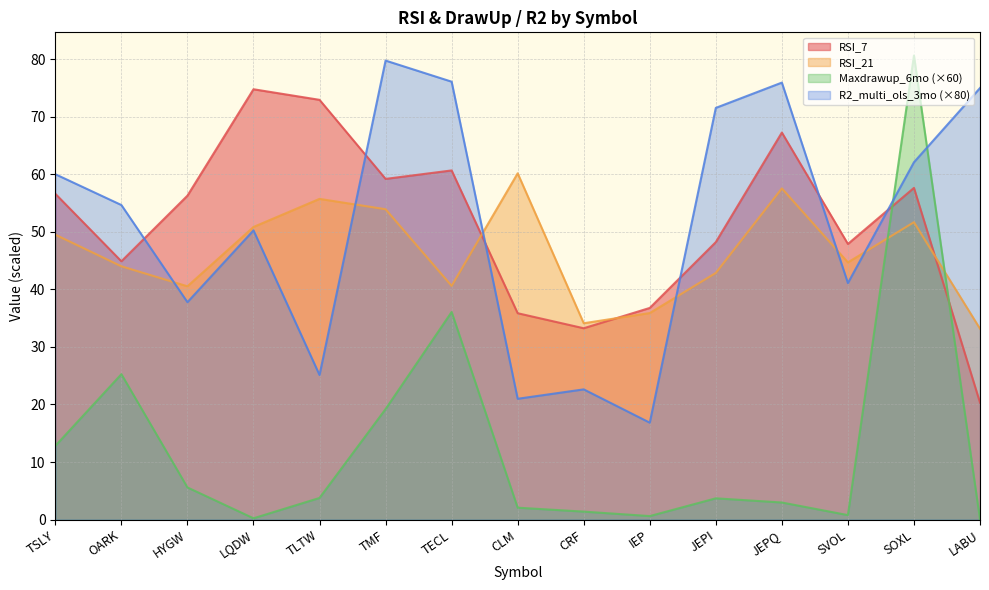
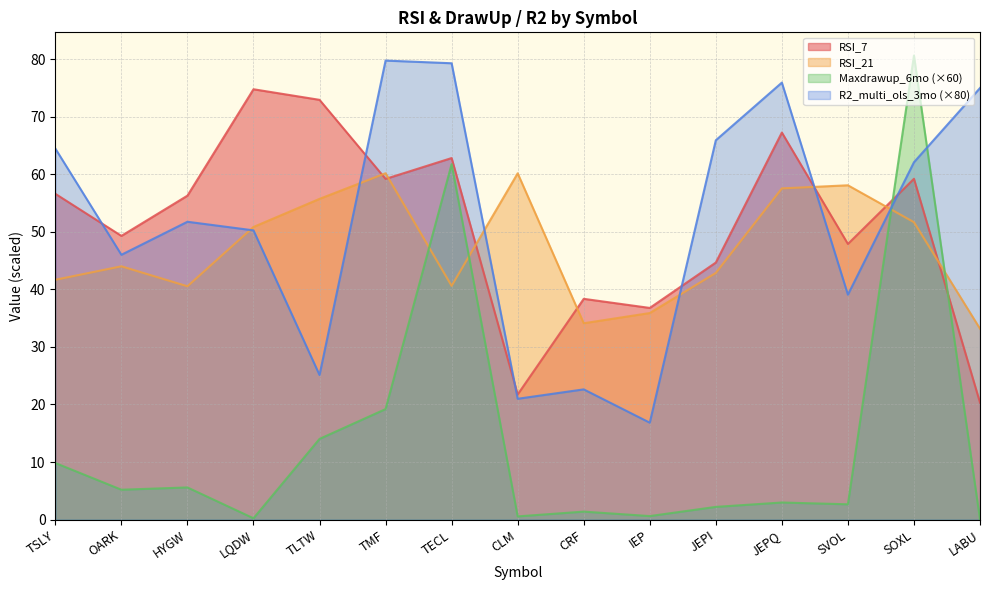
RSI_21, TSLY: 49 -> 42
Maxdrawup_6mo (×60), TSLY: 13 -> 10
R2_multi_ols_3mo (×80), TSLY: 60 -> 64
RSI_7, OARK: 45 -> 49
Maxdrawup_6mo (×60), OARK: 25 -> 5
R2_multi_ols_3mo (×80), OARK: 55 -> 46
R2_multi_ols_3mo (×80), HYGW: 38 -> 52
Maxdrawup_6mo (×60), TLTW: 4 -> 14
RSI_21, TMF: 54 -> 60
RSI_7, TECL: 61 -> 63
Maxdrawup_6mo (×60), TECL: 36 -> 62
R2_multi_ols_3mo (×80), TECL: 76 -> 79
RSI_7, CLM: 36 -> 22
Maxdrawup_6mo (×60), CLM: 2 -> 1
RSI_7, CRF: 33 -> 38
RSI_7, JEPI: 48 -> 45
Maxdrawup_6mo (×60), JEPI: 4 -> 2
R2_multi_ols_3mo (×80), JEPI: 72 -> 66
RSI_21, SVOL: 45 -> 58
Maxdrawup_6mo (×60), SVOL: 1 -> 3
R2_multi_ols_3mo (×80), SVOL: 41 -> 39
RSI_7, SOXL: 58 -> 59
